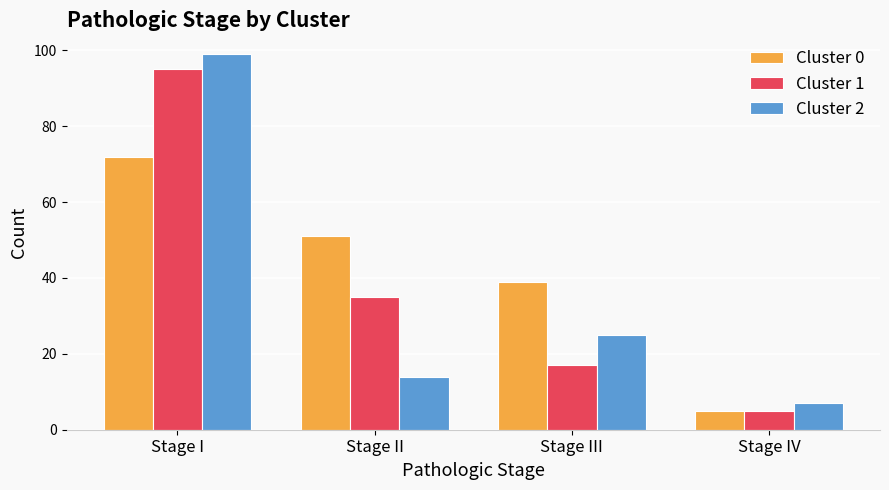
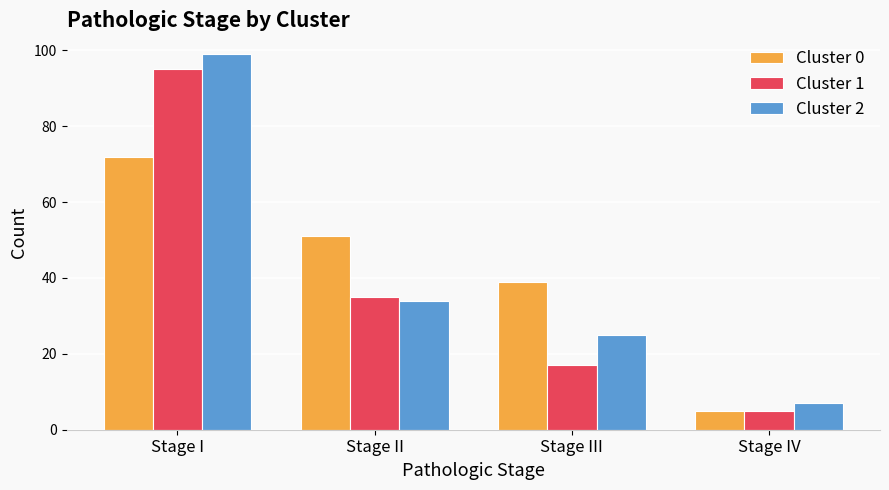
Cluster 2, Stage II: 14 -> 34
